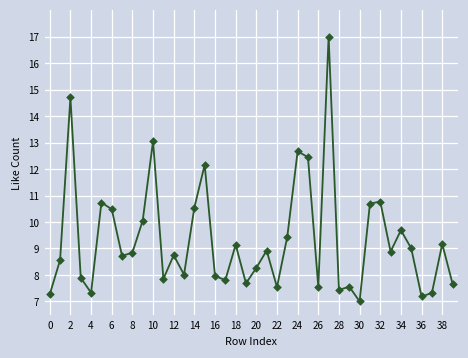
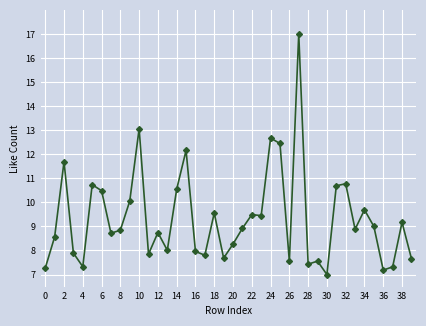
2: 14.7 -> 11.7
18: 9.1 -> 9.6
22: 7.5 -> 9.5
